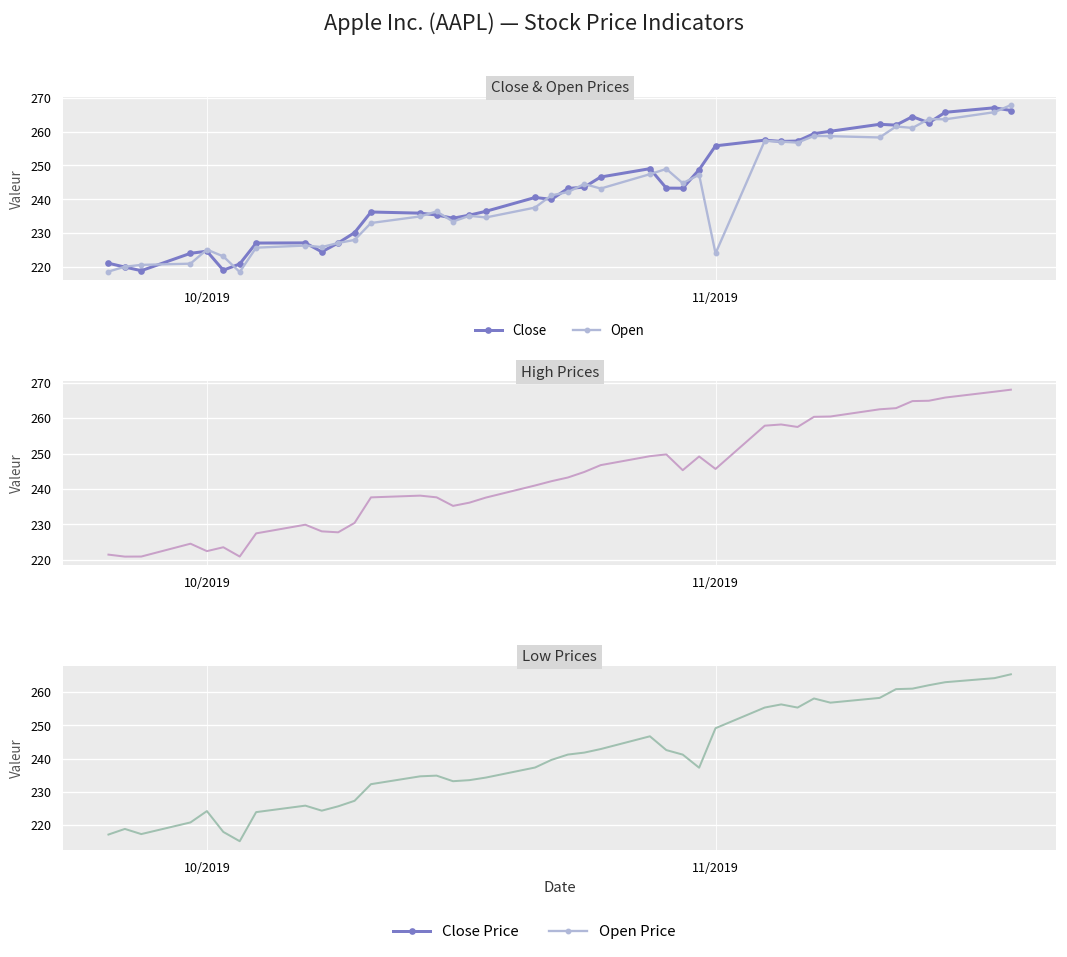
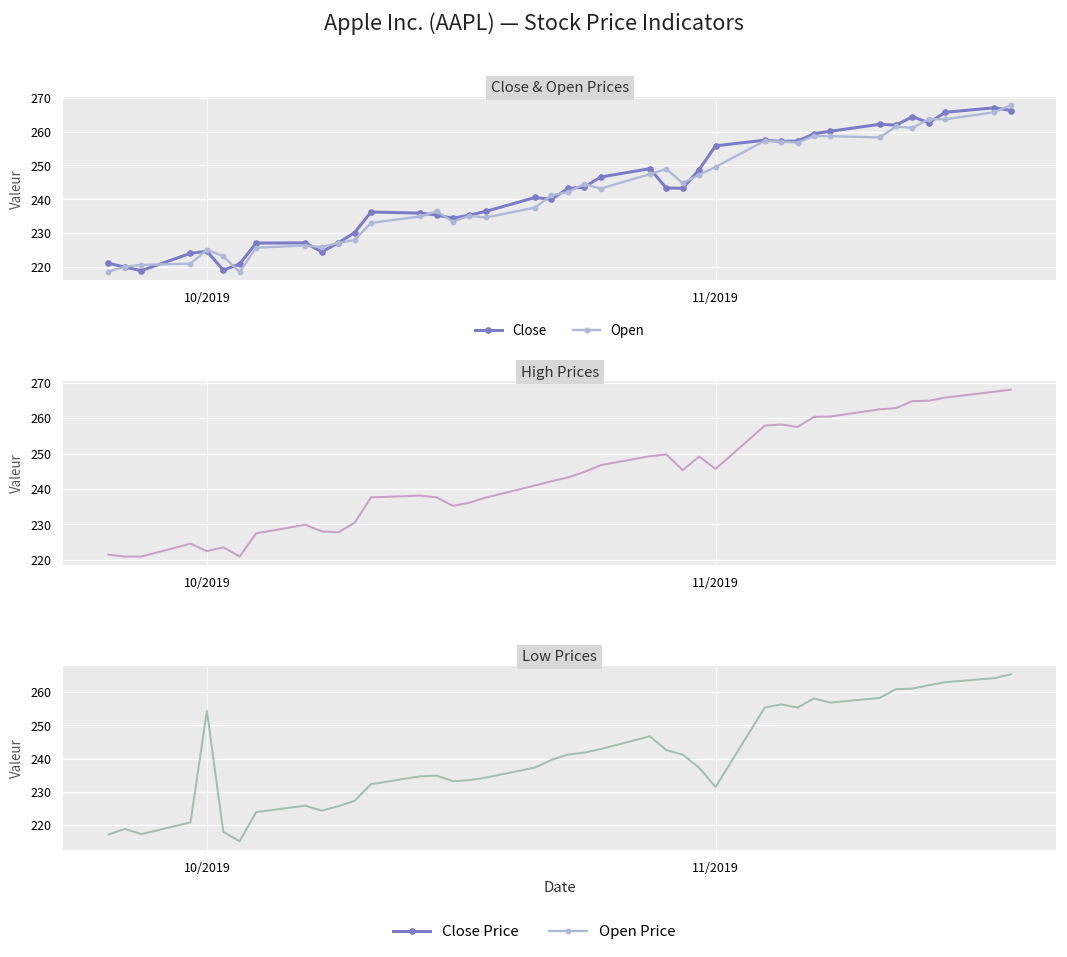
Close & Open Prices, Open, 11/2019: 224 -> 250
Low Prices, 10/2019: 224 -> 254
Low Prices, 11/2019: 249 -> 231
